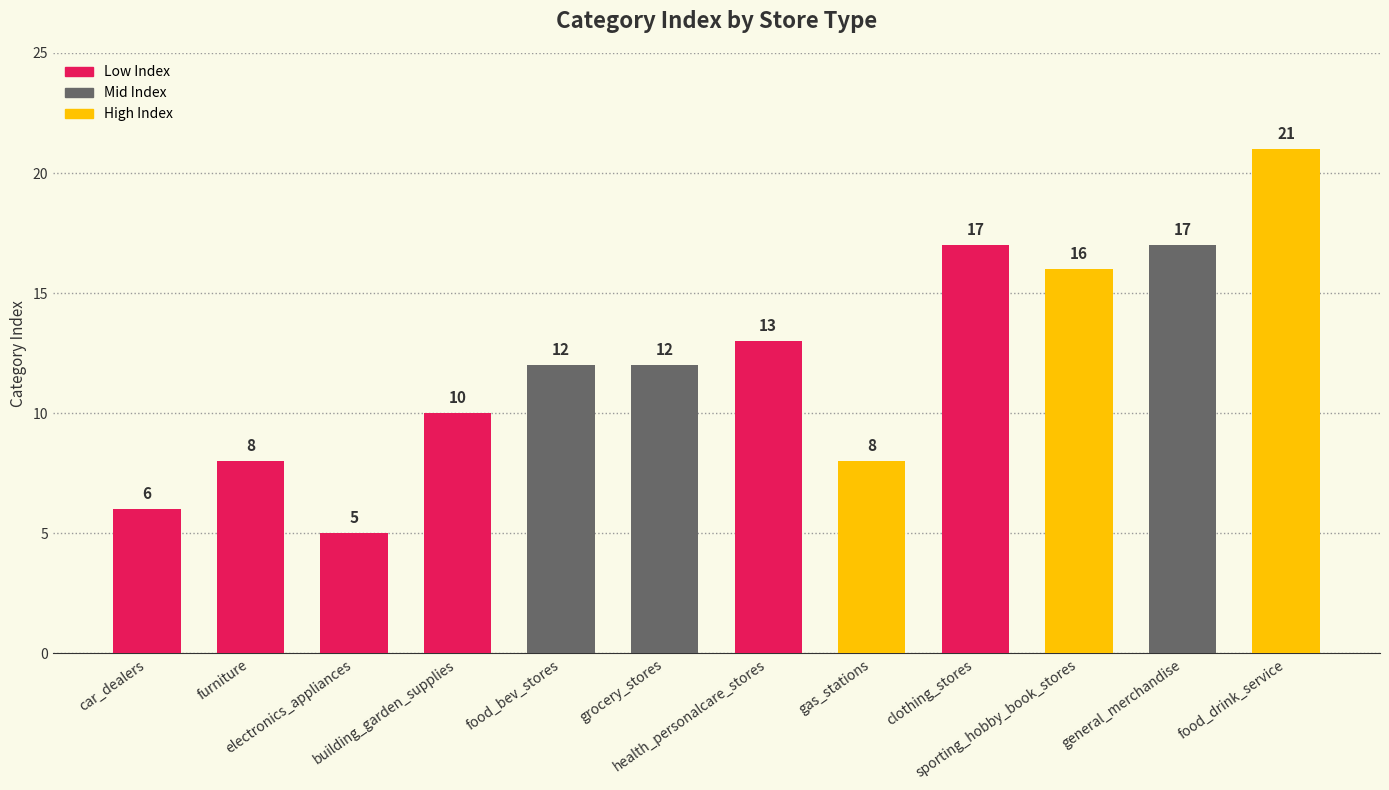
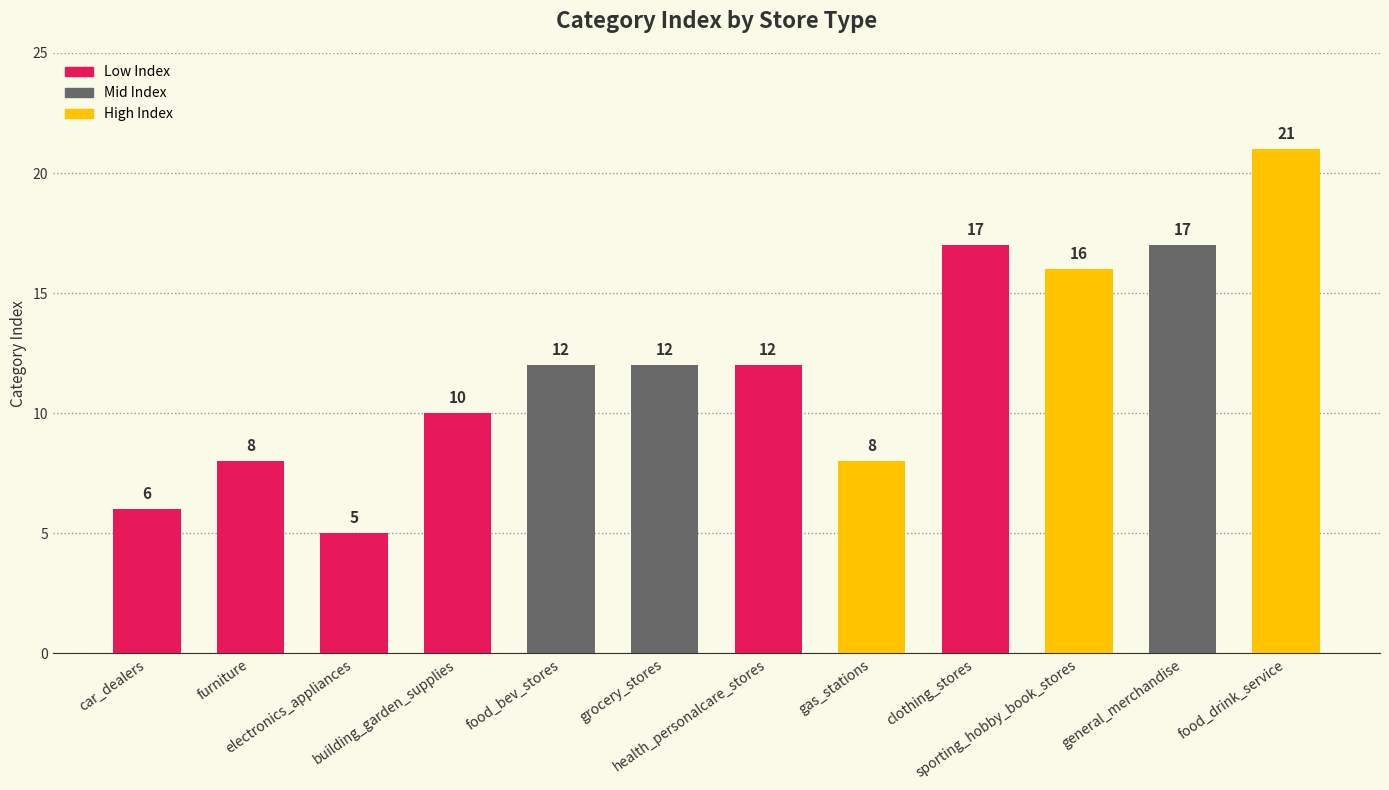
health_personalcare_stores: 13 -> 12
